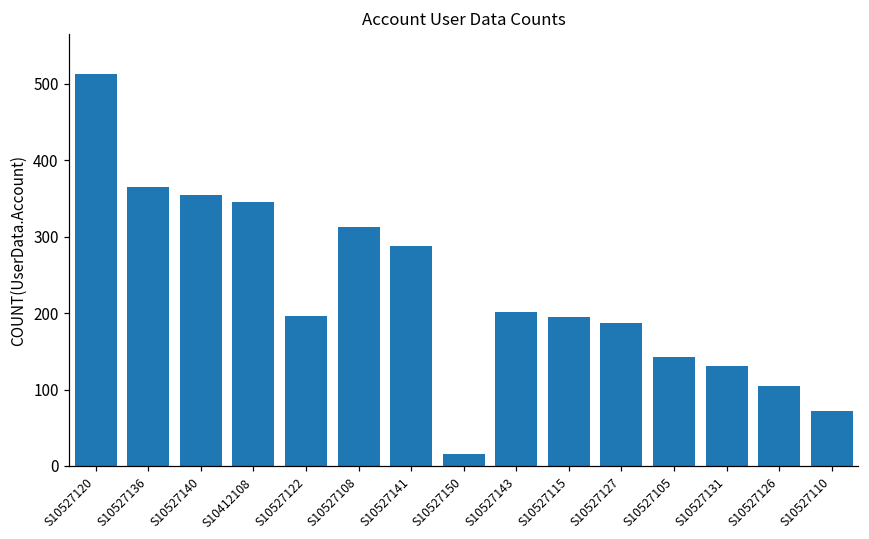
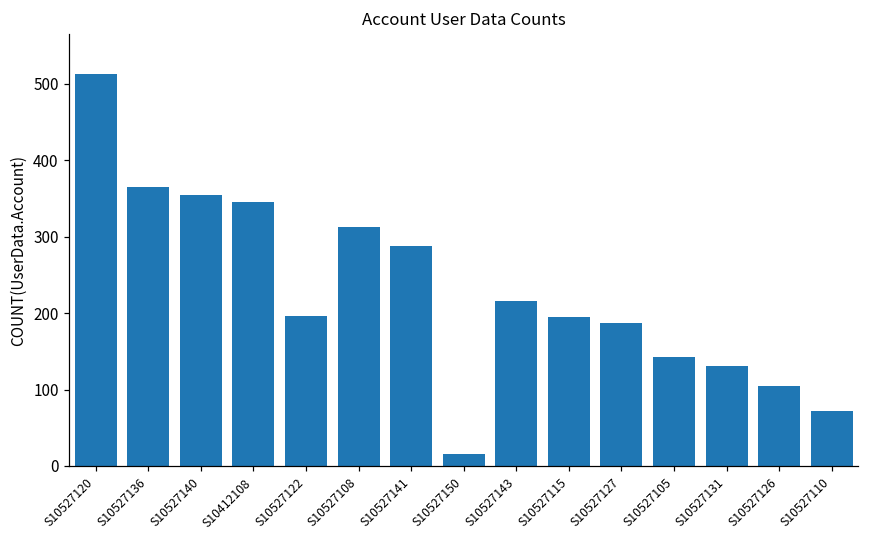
S10527143: 200 -> 220
